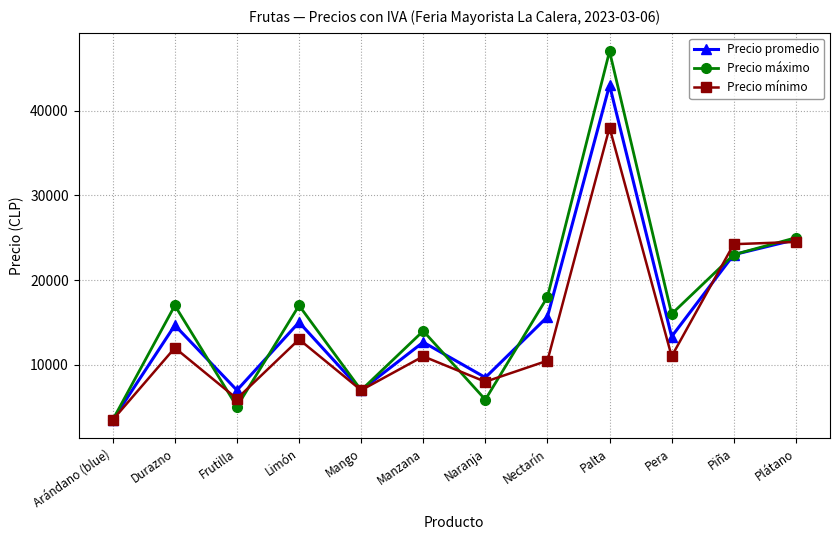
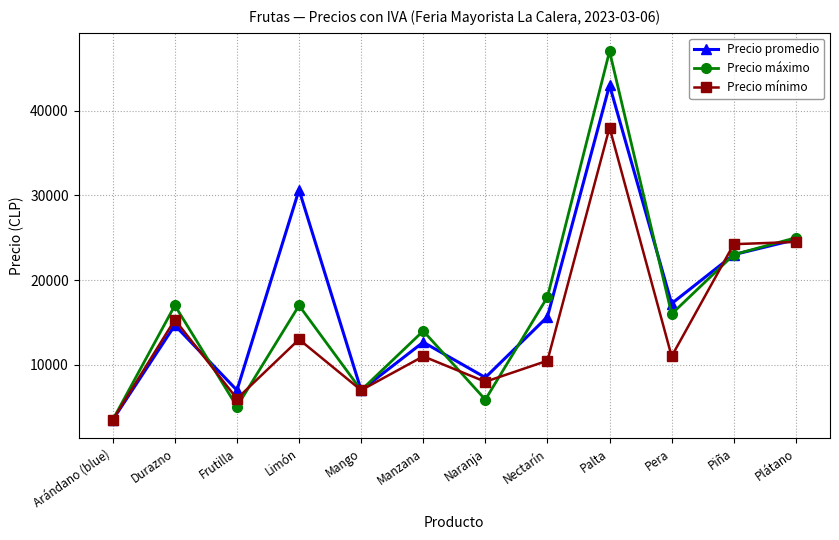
Precio mínimo, Durazno: 12000 -> 15000
Precio promedio, Limón: 15000 -> 31000
Precio promedio, Pera: 13000 -> 17000
